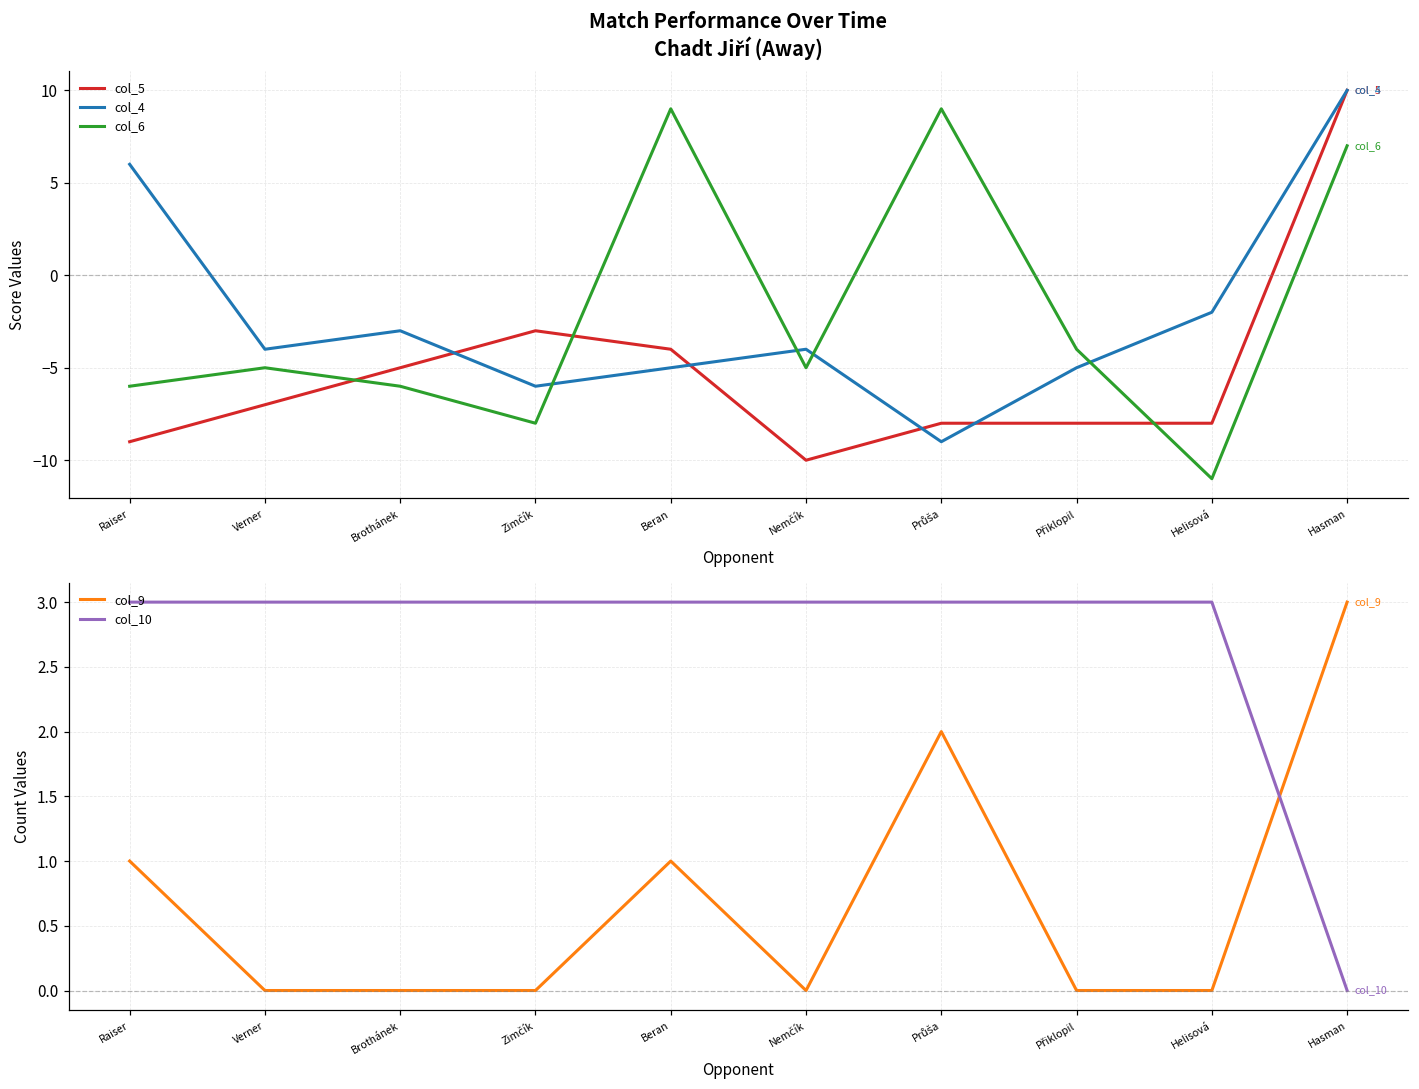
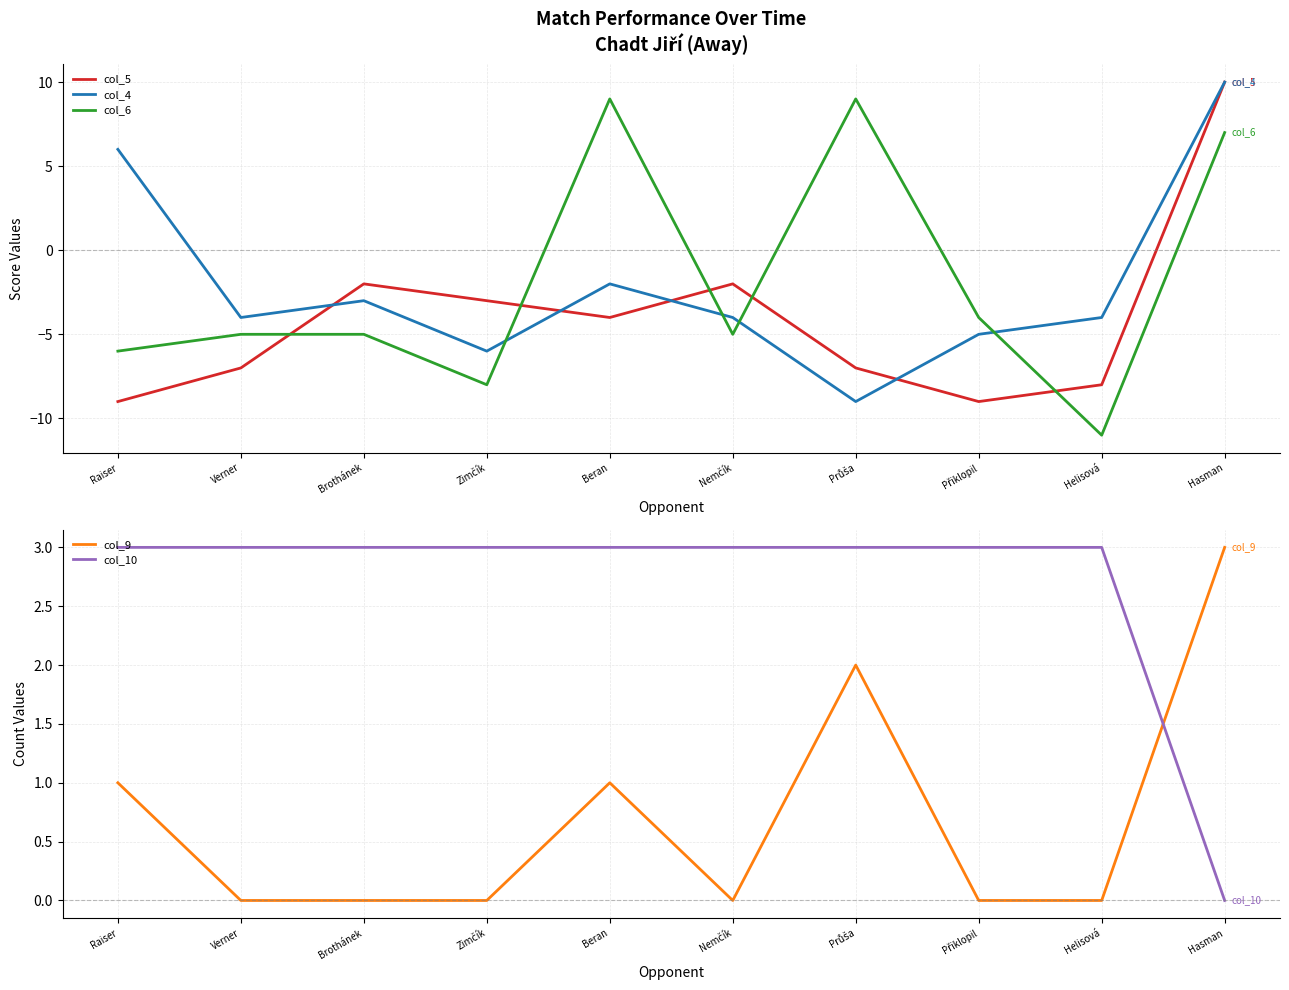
Match Performance Over Time Chadt Jiří (Away), col_5, Brothánek: -5 -> -2
Match Performance Over Time Chadt Jiří (Away), col_6, Brothánek: -6 -> -5
Match Performance Over Time Chadt Jiří (Away), col_4, Beran: -5 -> -2
Match Performance Over Time Chadt Jiří (Away), col_5, Nemčík: -10 -> -2
Match Performance Over Time Chadt Jiří (Away), col_5, Průša: -8 -> -7
Match Performance Over Time Chadt Jiří (Away), col_5, Přiklopil: -8 -> -9
Match Performance Over Time Chadt Jiří (Away), col_4, Helisová: -2 -> -4
